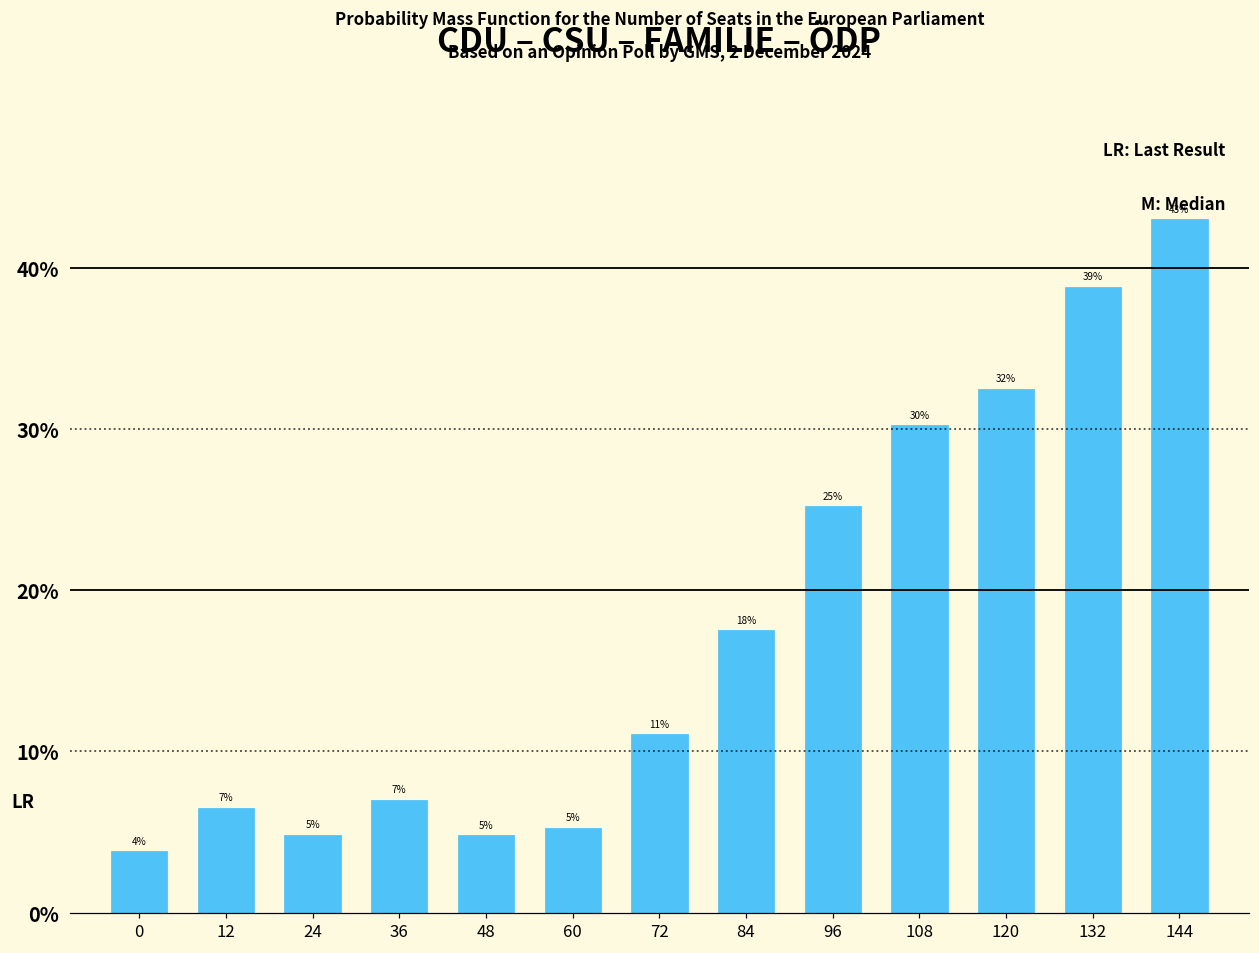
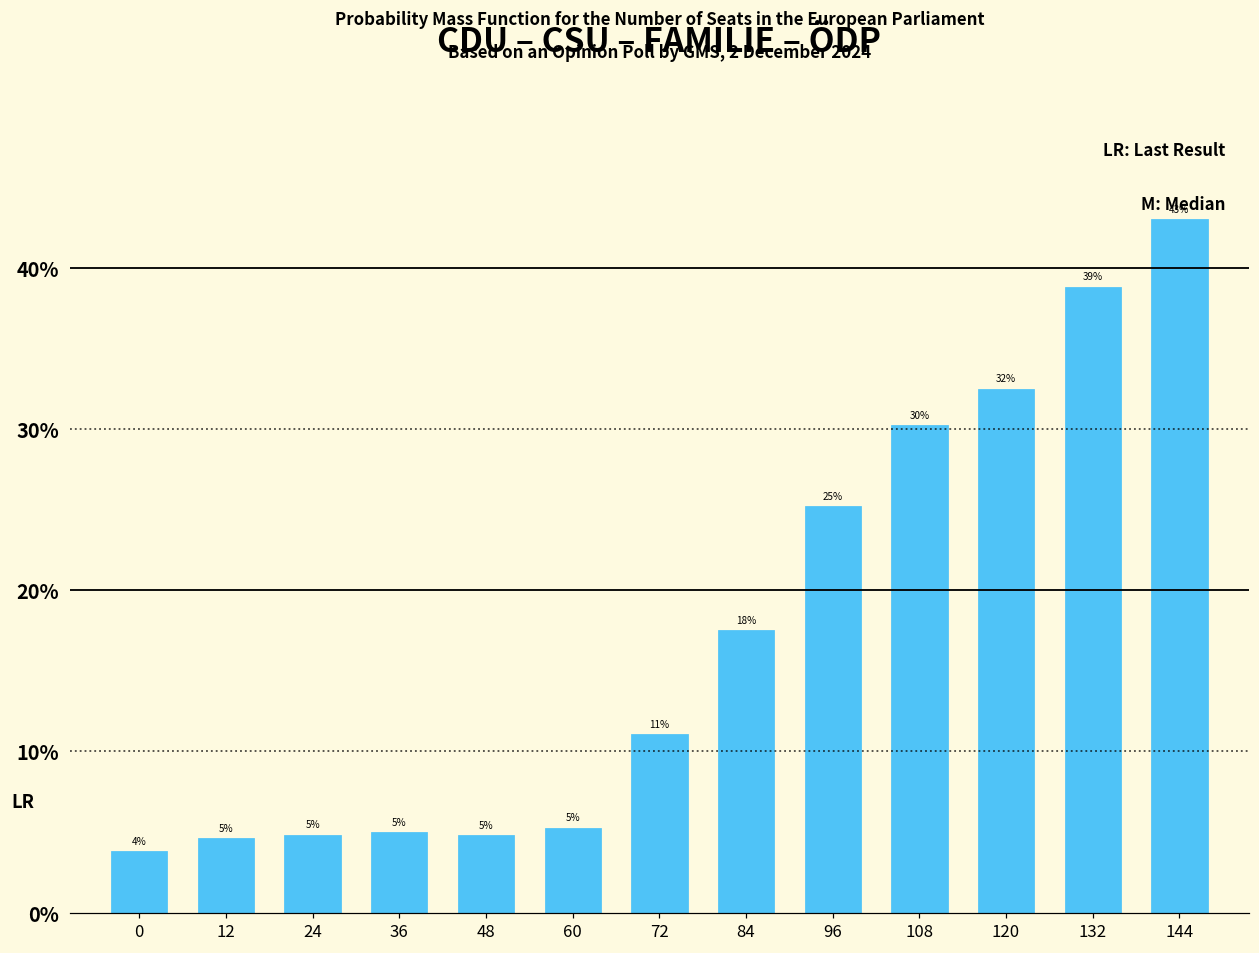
12: 7% -> 5%
36: 7% -> 5%
